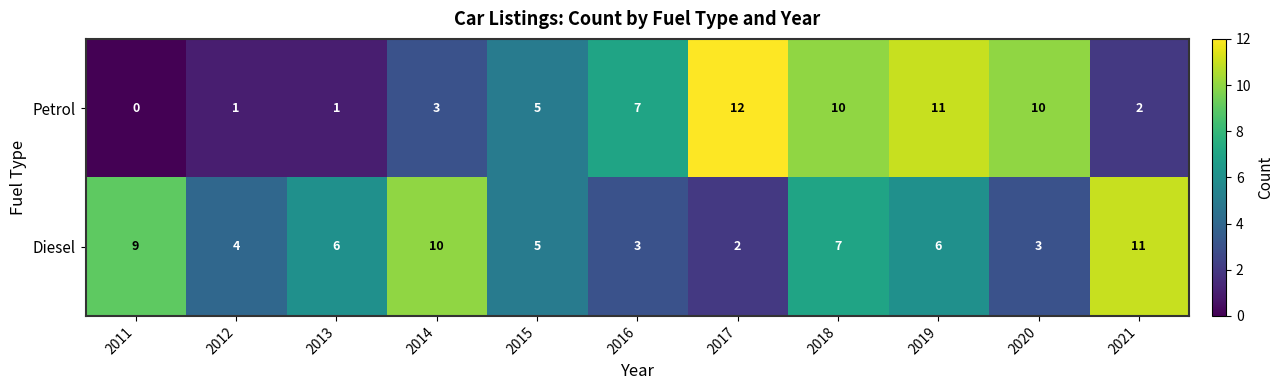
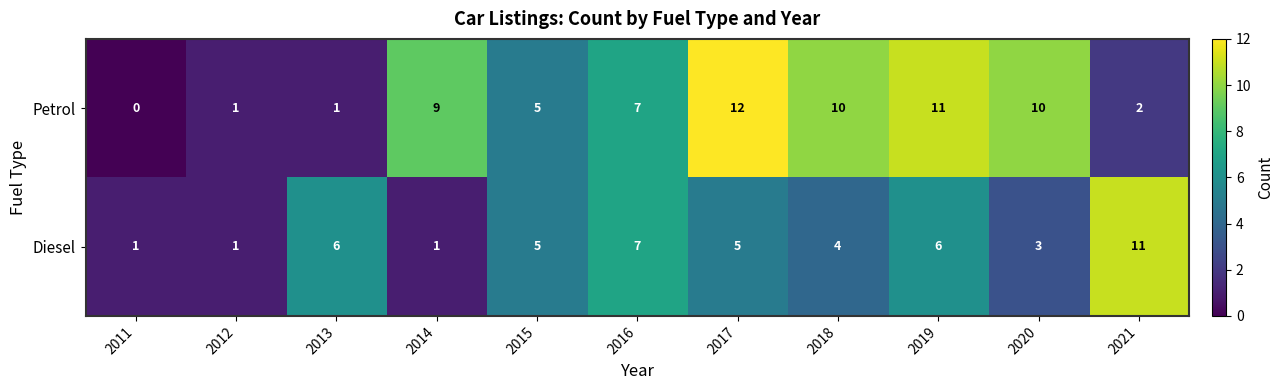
Petrol, 2014: 3 -> 9
Diesel, 2011: 9 -> 1
Diesel, 2012: 4 -> 1
Diesel, 2014: 10 -> 1
Diesel, 2016: 3 -> 7
Diesel, 2017: 2 -> 5
Diesel, 2018: 7 -> 4
